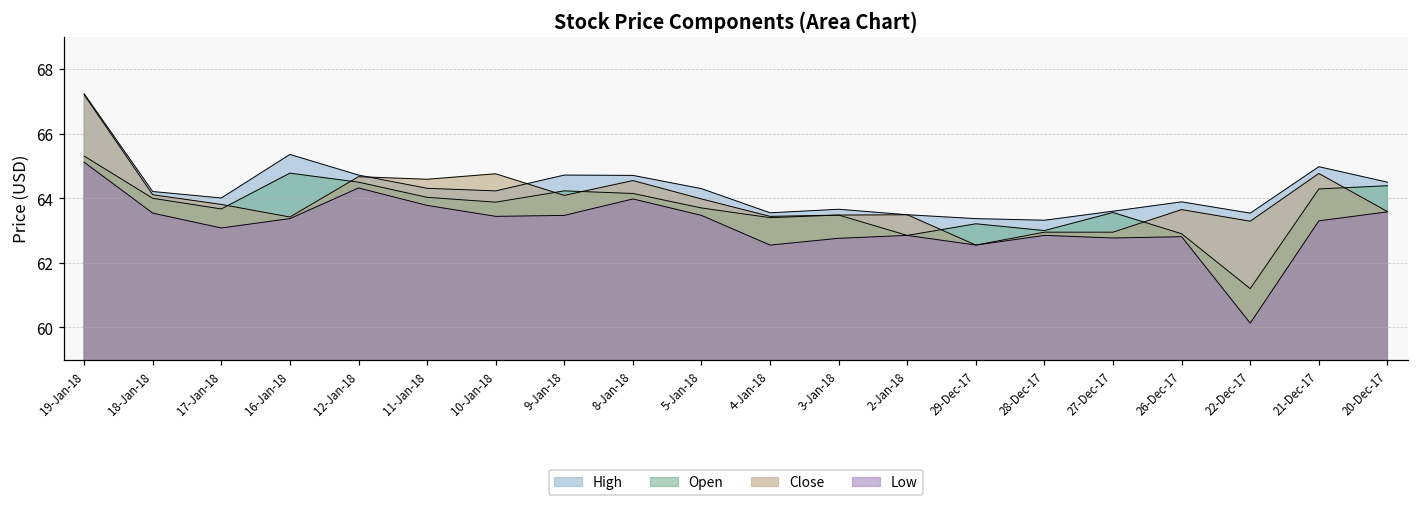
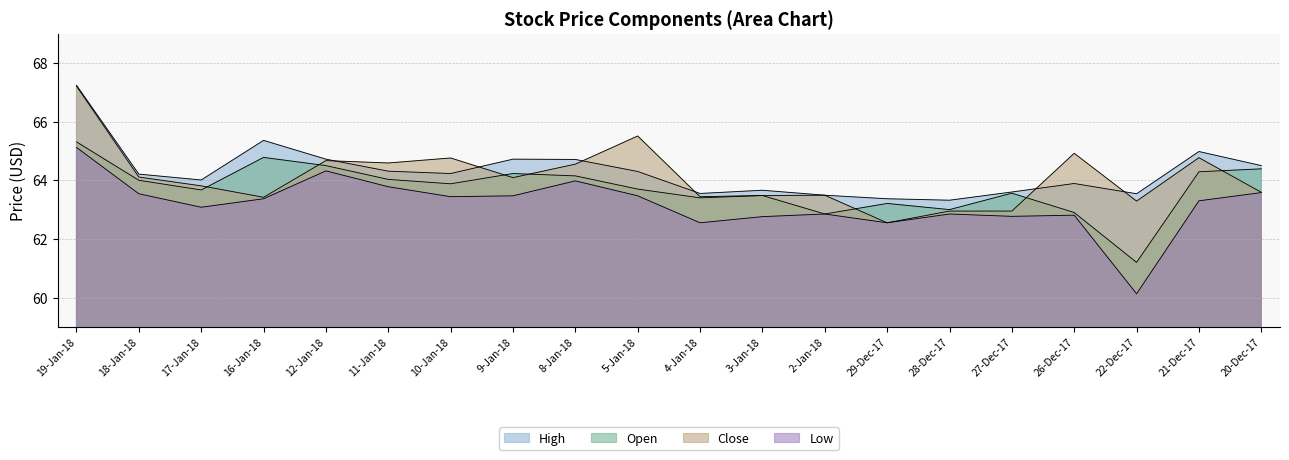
Close, 5-Jan-18: 64.0 -> 65.5
Close, 26-Dec-17: 63.7 -> 64.9
